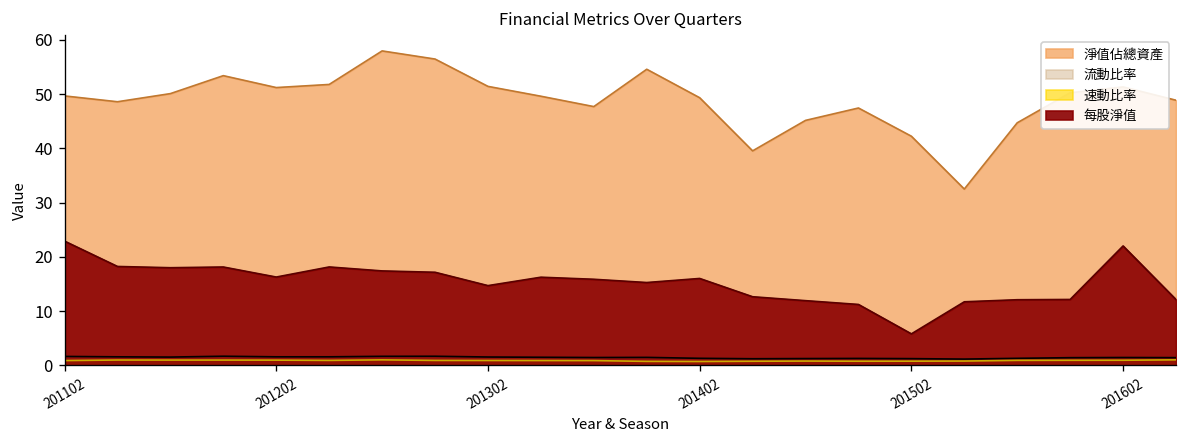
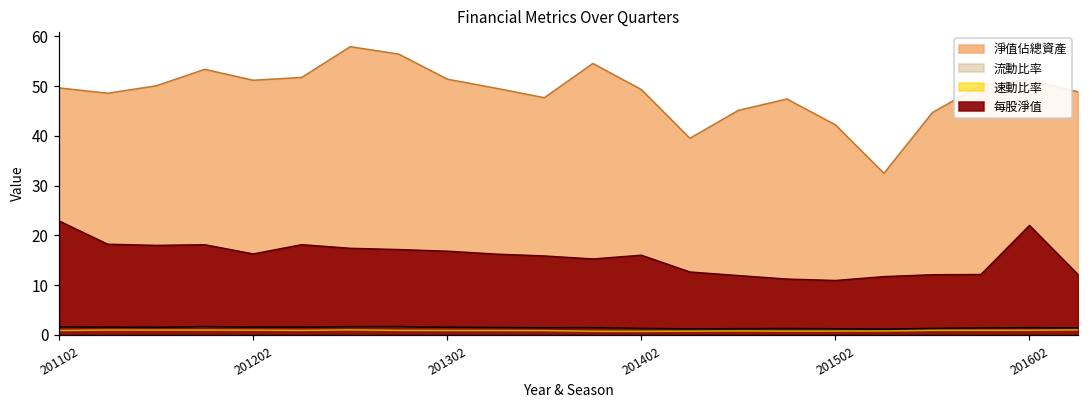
每股淨值, 201302: 15 -> 17
每股淨值, 201502: 6 -> 11
